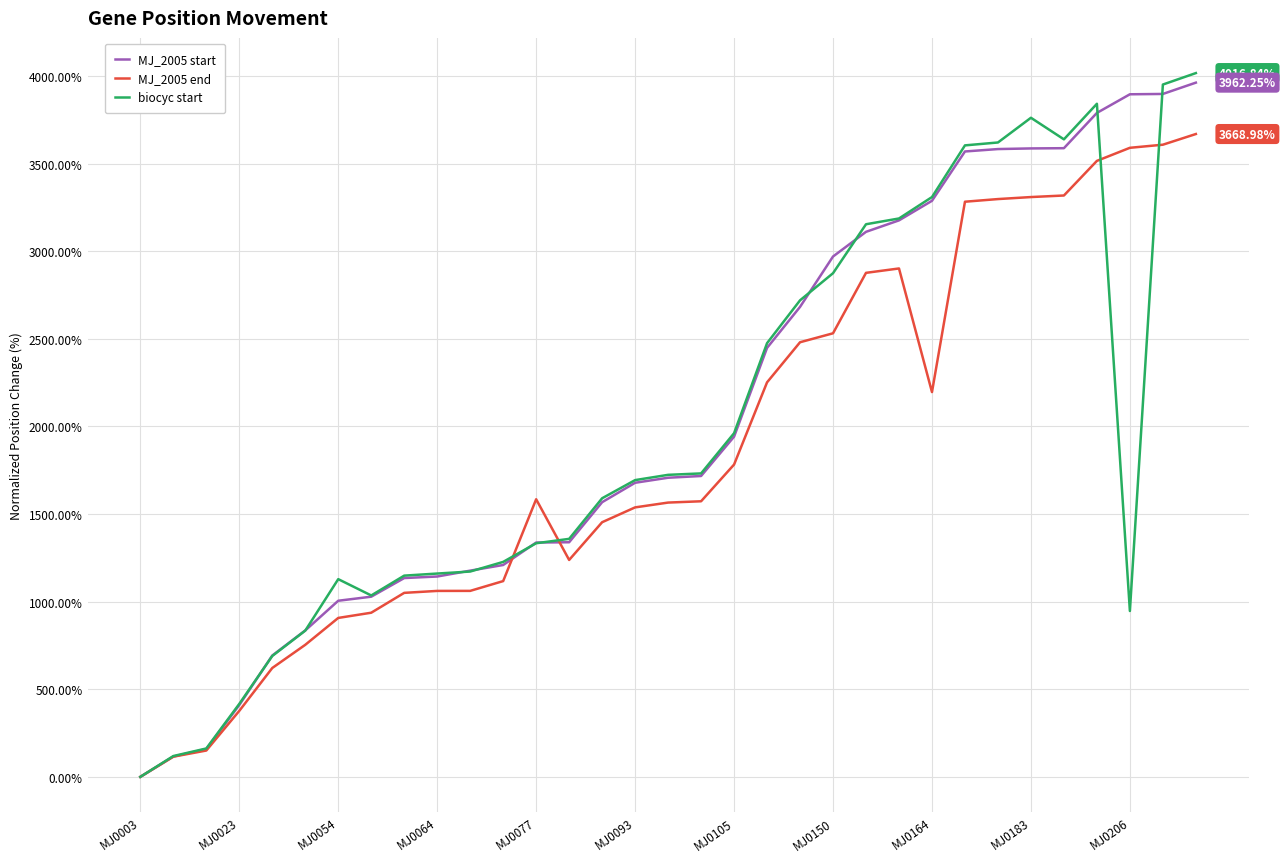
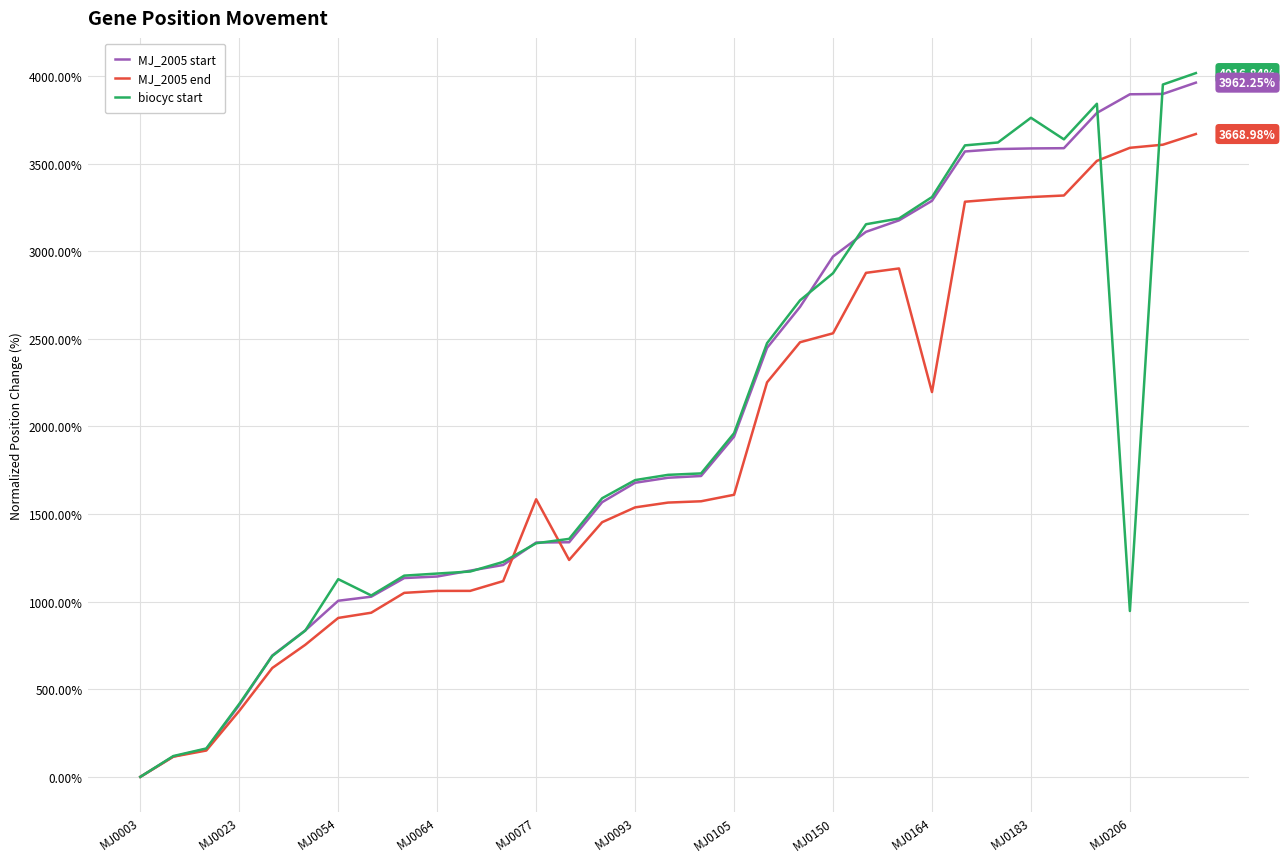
MJ_2005 end, MJ0105: 1780% -> 1610%
